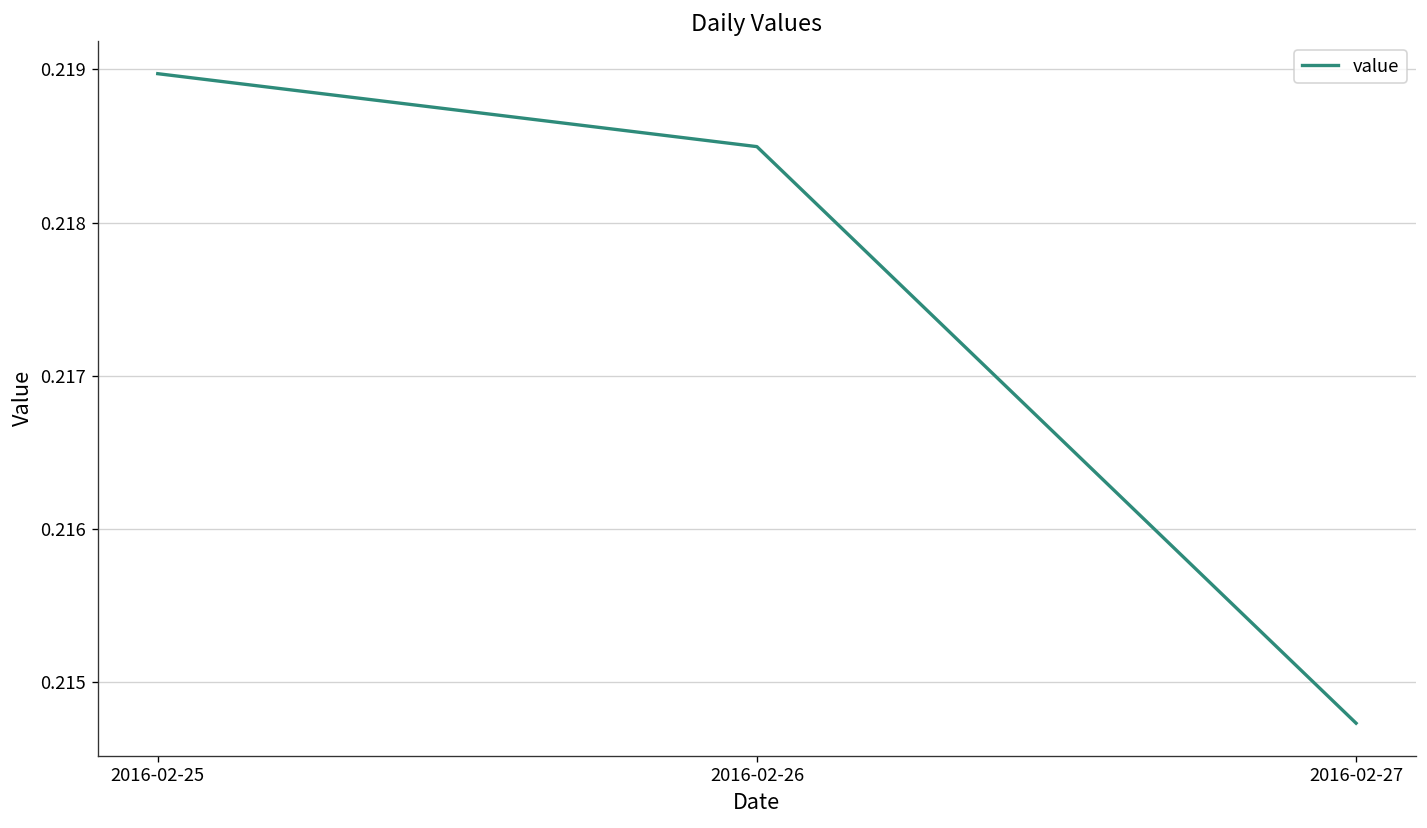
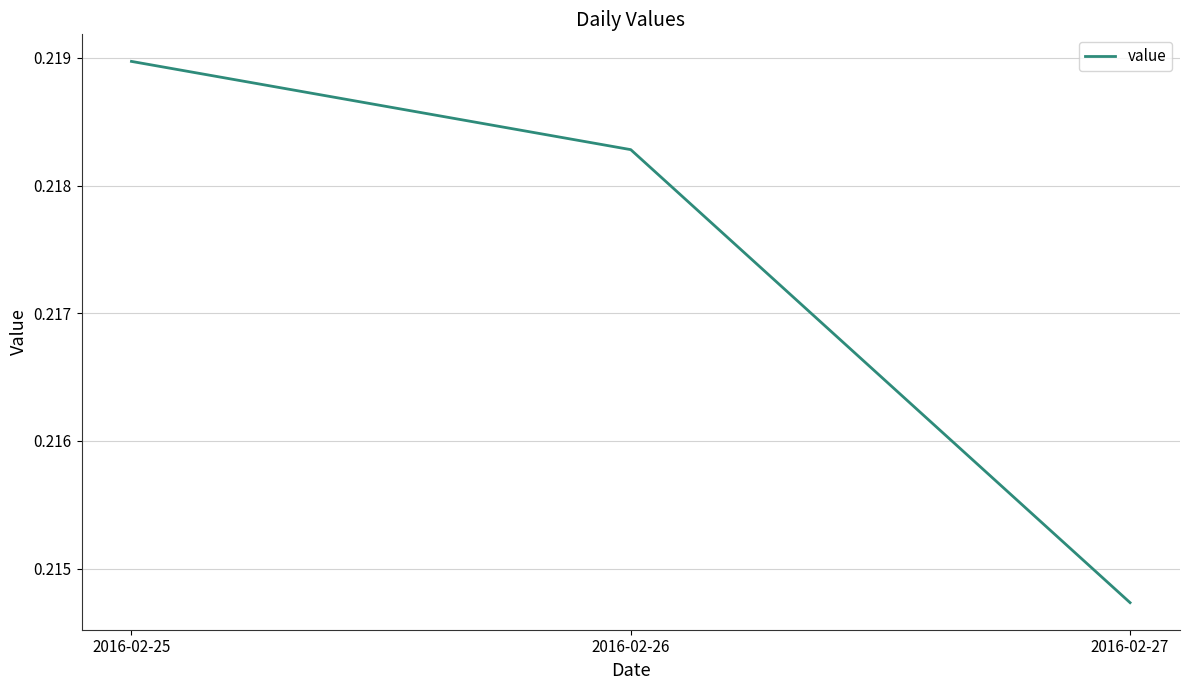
2016-02-26: 0.21850 -> 0.21828
